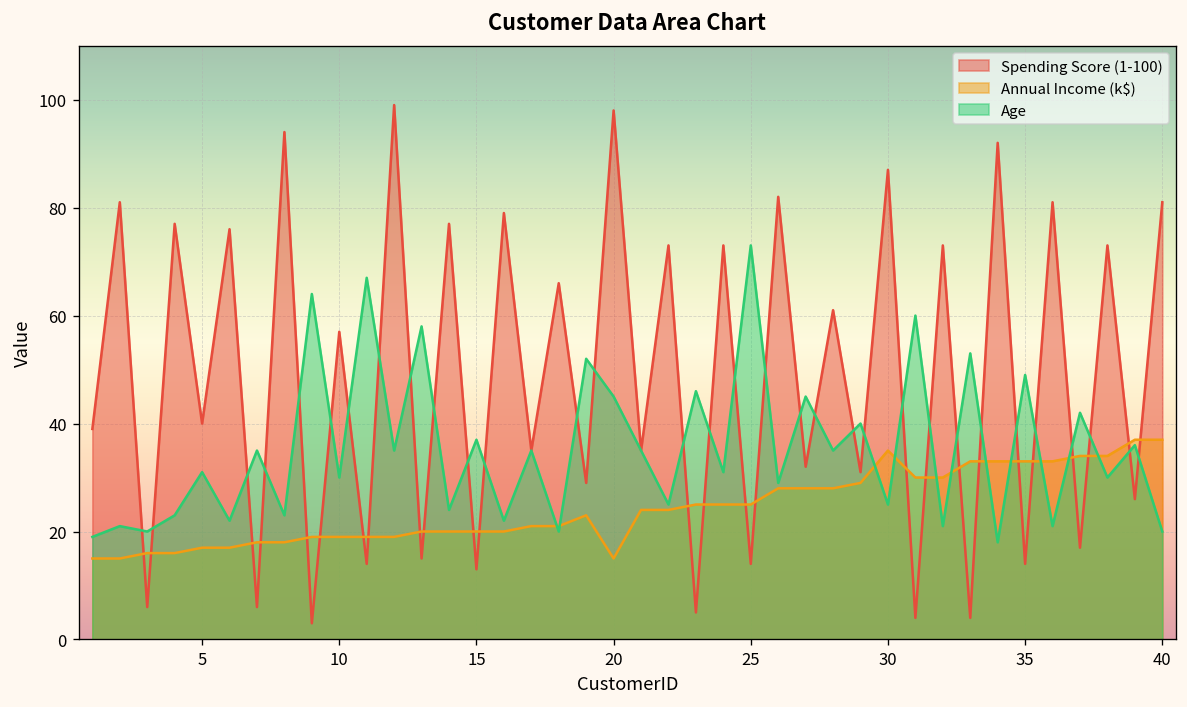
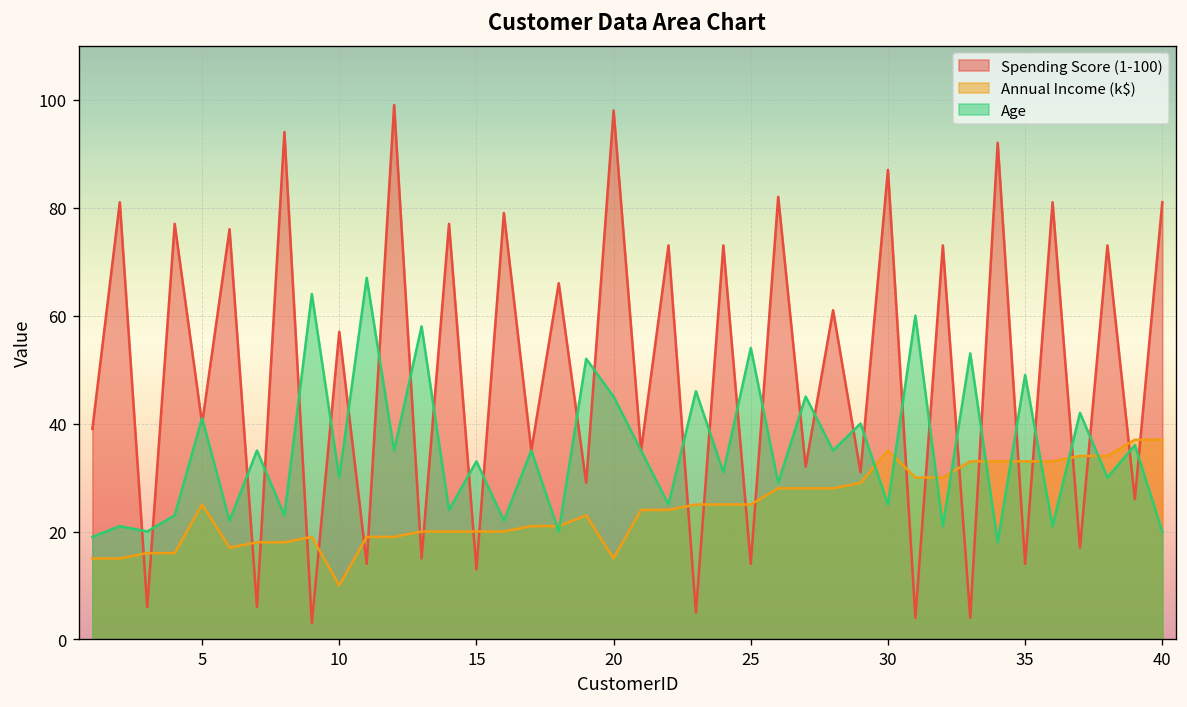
Annual Income (k$), 5: 17 -> 25
Age, 5: 31 -> 41
Annual Income (k$), 10: 19 -> 10
Age, 15: 37 -> 33
Age, 25: 73 -> 54
